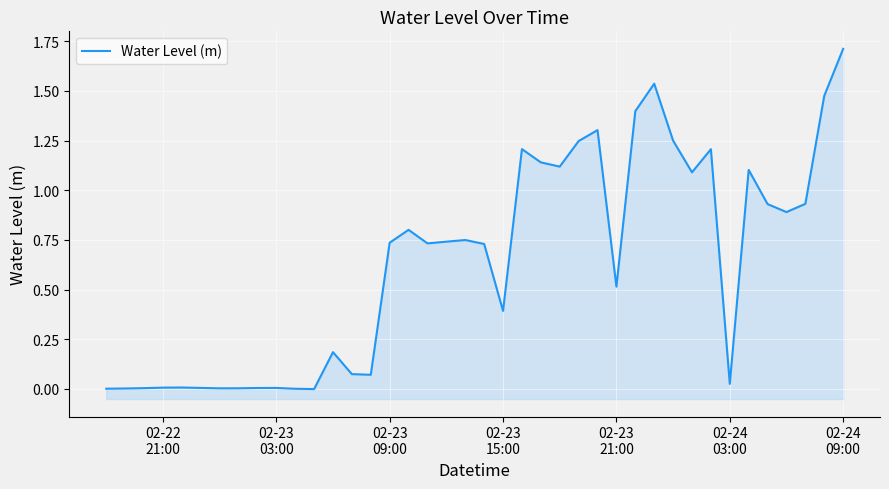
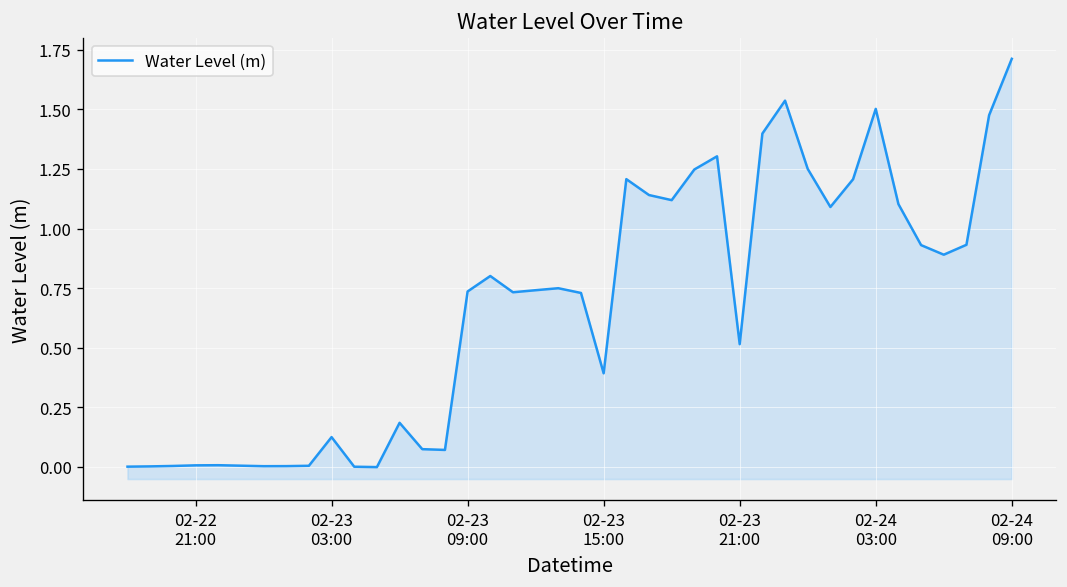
02-23 03:00: 0.00 -> 0.12
02-24 03:00: 0.03 -> 1.50
